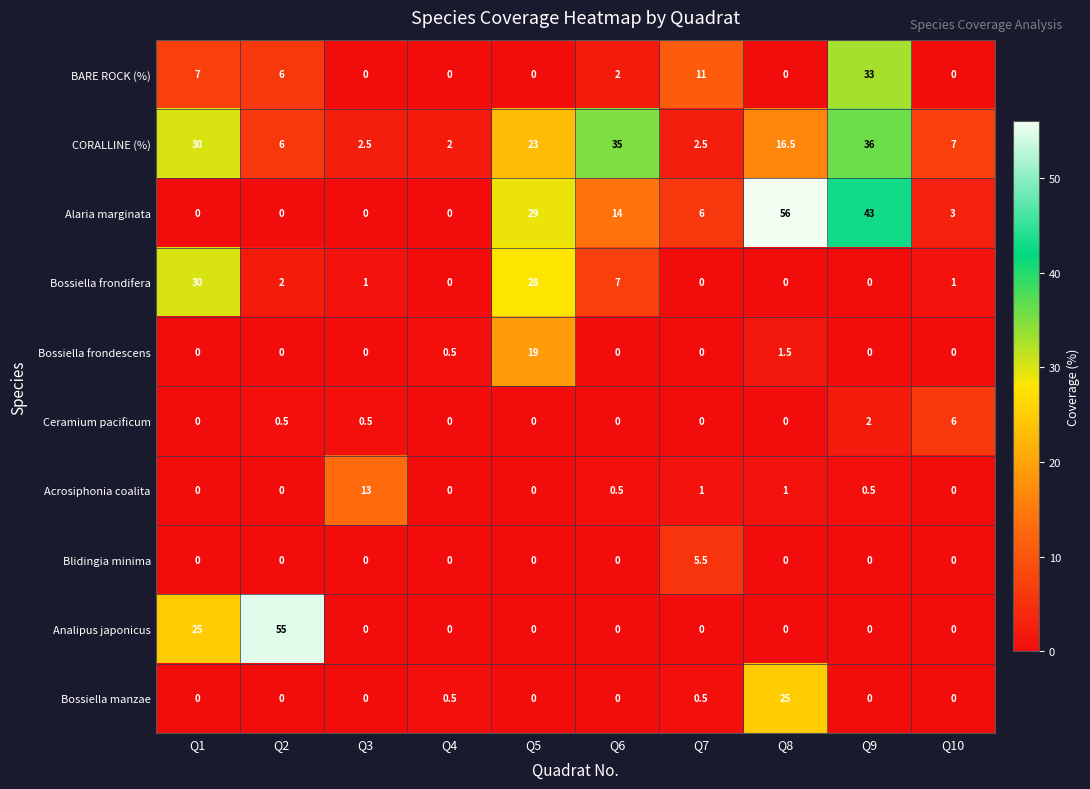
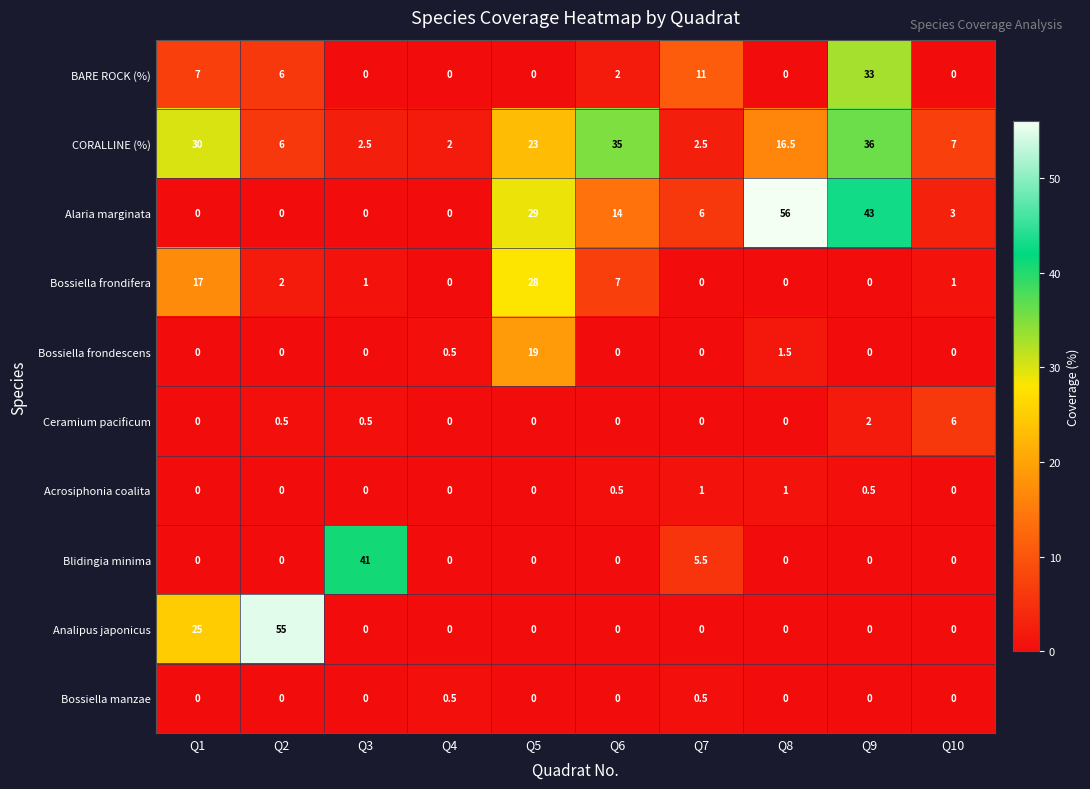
Bossiella frondifera, Q1: 30 -> 17
Acrosiphonia coalita, Q3: 13 -> 0
Blidingia minima, Q3: 0 -> 41
Bossiella manzae, Q8: 25 -> 0
